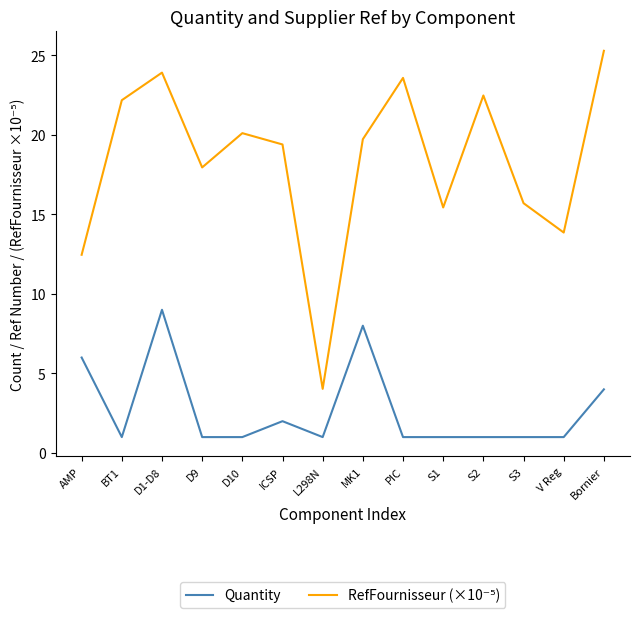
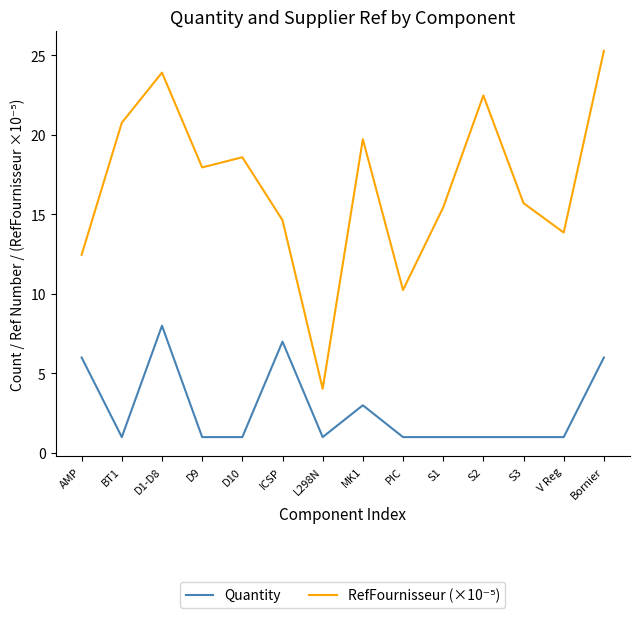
RefFournisseur (×10⁻⁵), BT1: 22.2 -> 20.8
Quantity, D1-D8: 9 -> 8
RefFournisseur (×10⁻⁵), D10: 20.1 -> 18.6
Quantity, ICSP: 2 -> 7
RefFournisseur (×10⁻⁵), ICSP: 19.4 -> 14.6
Quantity, MK1: 8 -> 3
RefFournisseur (×10⁻⁵), PIC: 23.6 -> 10.2
Quantity, Bornier: 4 -> 6
